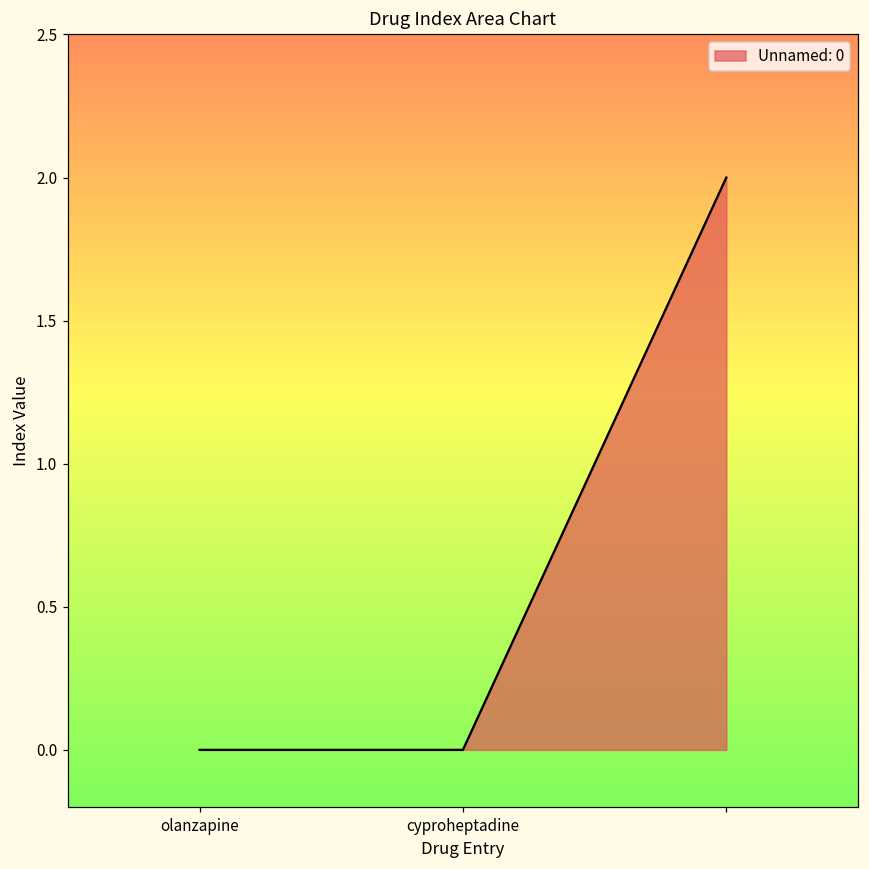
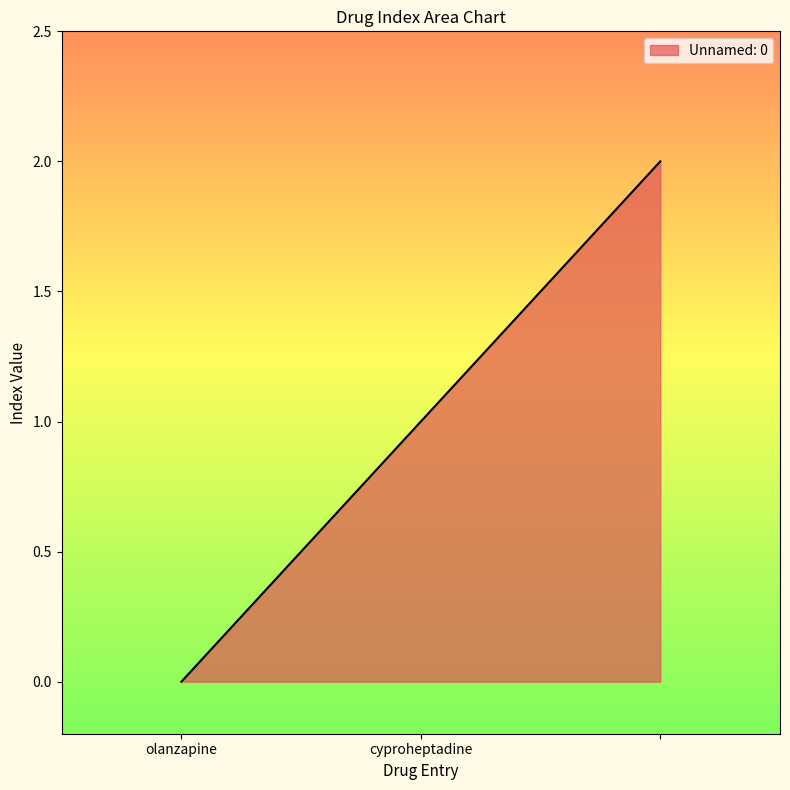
cyproheptadine: 0 -> 1
